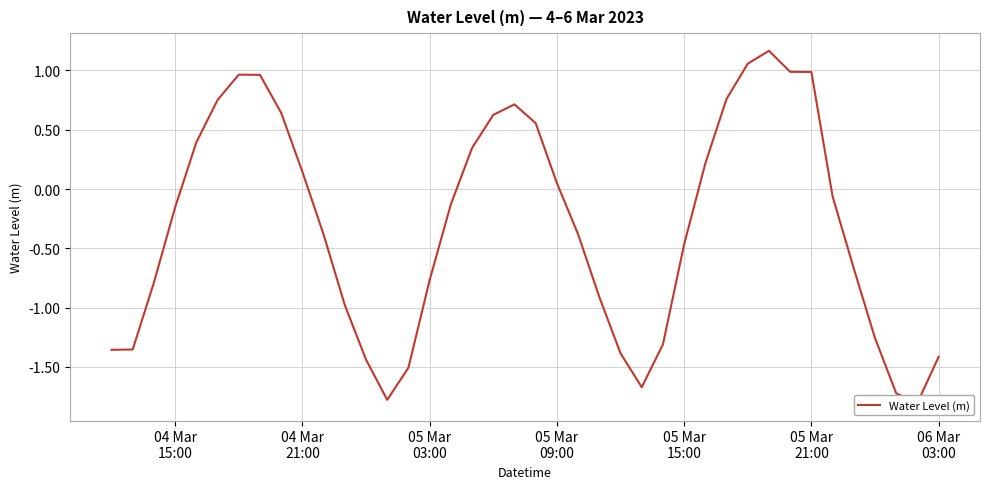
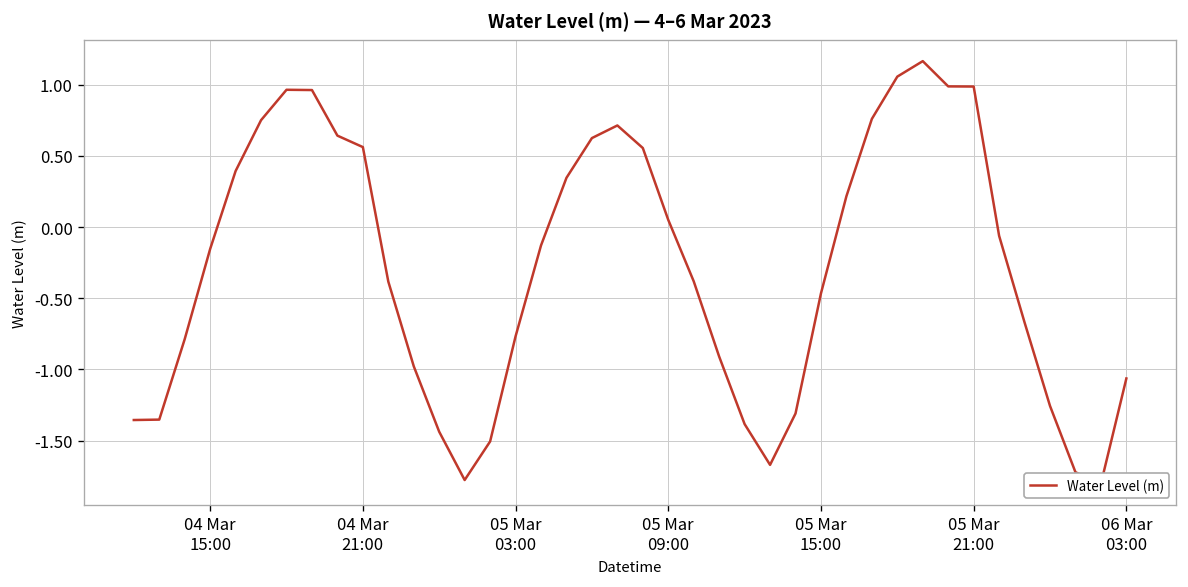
04 Mar 21:00: 0.15 -> 0.56
06 Mar 03:00: -1.41 -> -1.06
